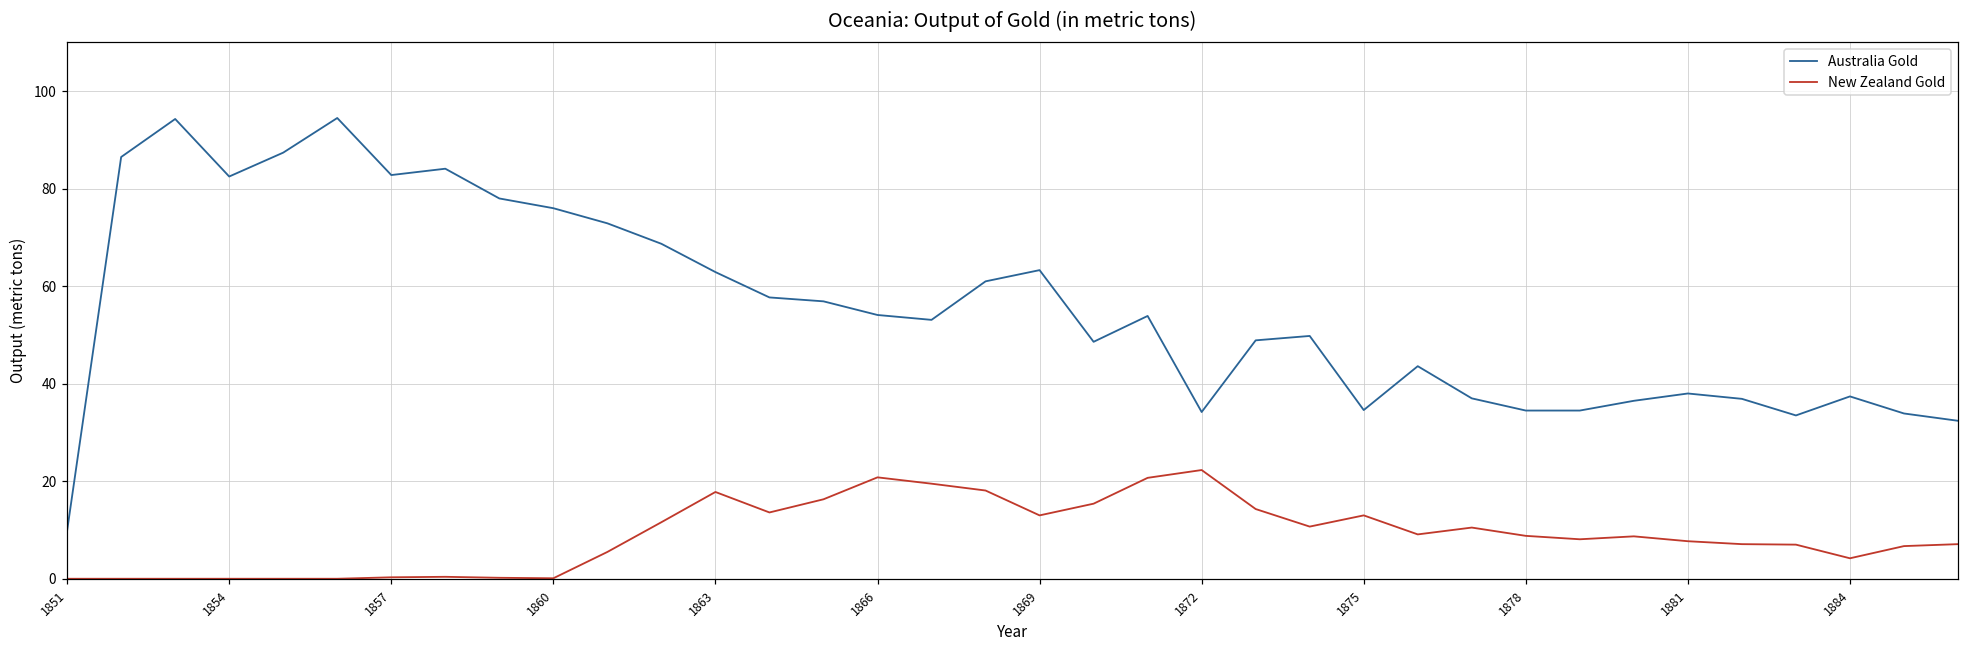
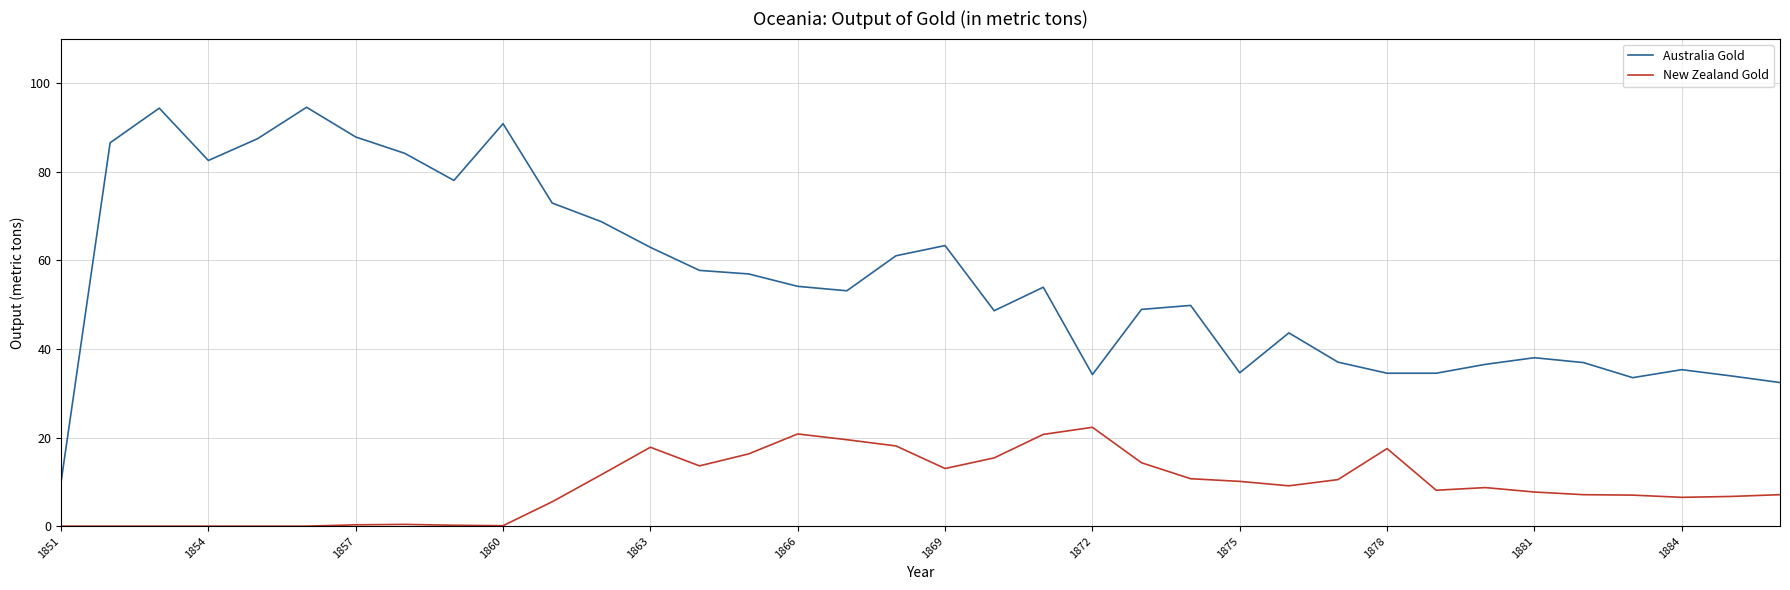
Australia Gold, 1857: 83 -> 88
Australia Gold, 1860: 76 -> 91
New Zealand Gold, 1875: 13 -> 10
New Zealand Gold, 1878: 9 -> 18
Australia Gold, 1884: 37 -> 35
New Zealand Gold, 1884: 4 -> 7
